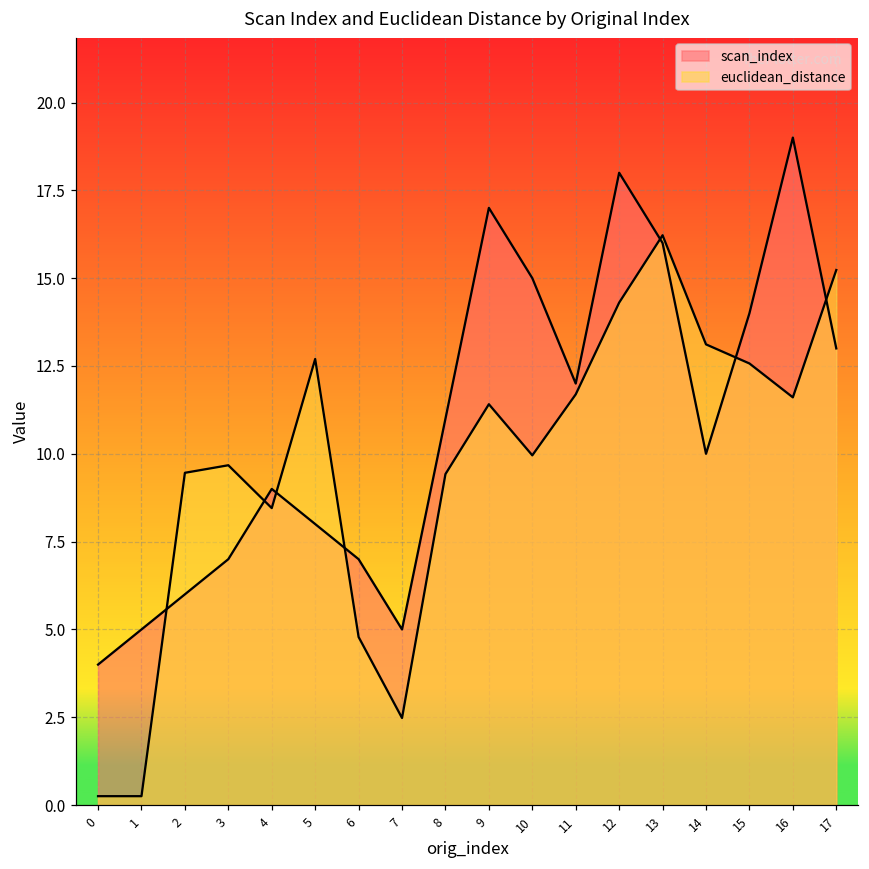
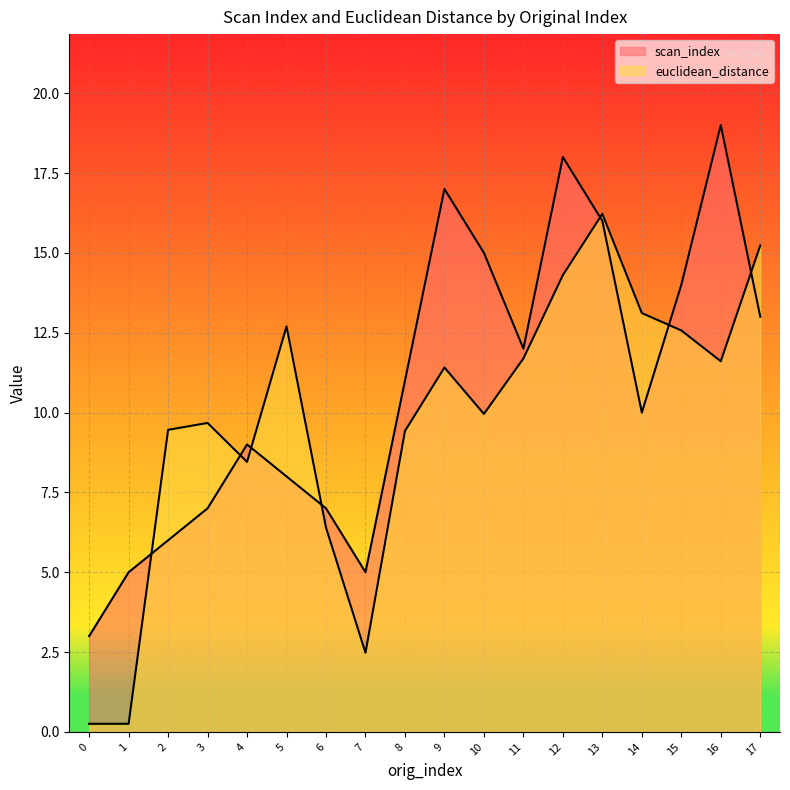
scan_index, 0: 4 -> 3
euclidean_distance, 6: 4.8 -> 6.4
